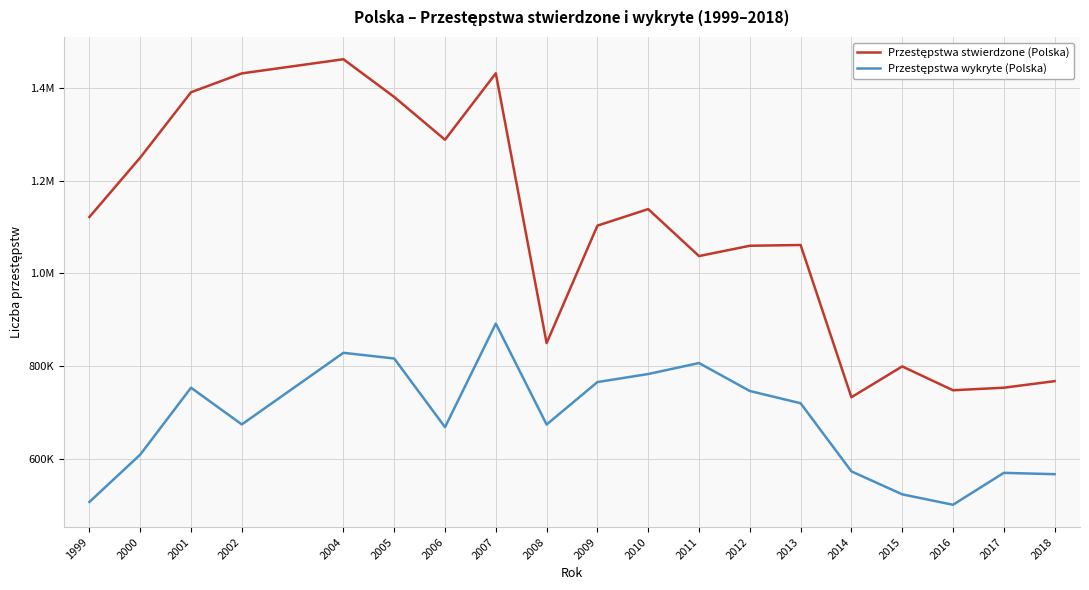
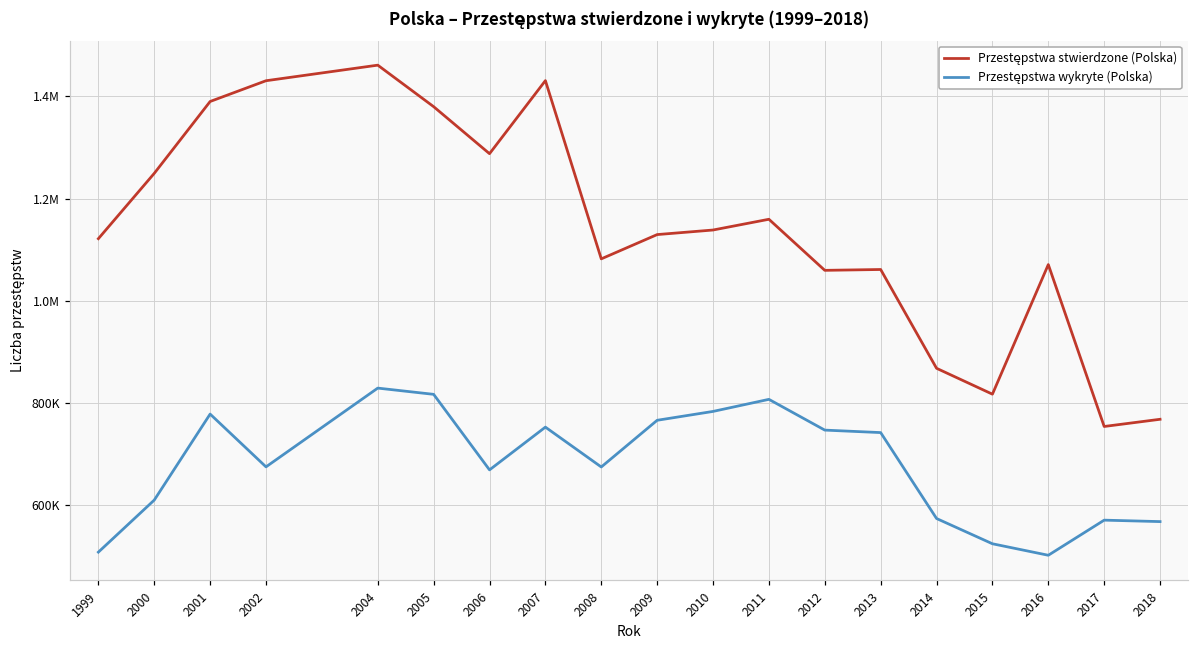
Przestępstwa wykryte (Polska), 2001: 750000 -> 780000
Przestępstwa wykryte (Polska), 2007: 890000 -> 750000
Przestępstwa stwierdzone (Polska), 2008: 850000 -> 1080000
Przestępstwa stwierdzone (Polska), 2009: 1100000 -> 1130000
Przestępstwa stwierdzone (Polska), 2011: 1040000 -> 1160000
Przestępstwa wykryte (Polska), 2013: 720000 -> 740000
Przestępstwa stwierdzone (Polska), 2014: 730000 -> 870000
Przestępstwa stwierdzone (Polska), 2015: 800000 -> 820000
Przestępstwa stwierdzone (Polska), 2016: 750000 -> 1070000
